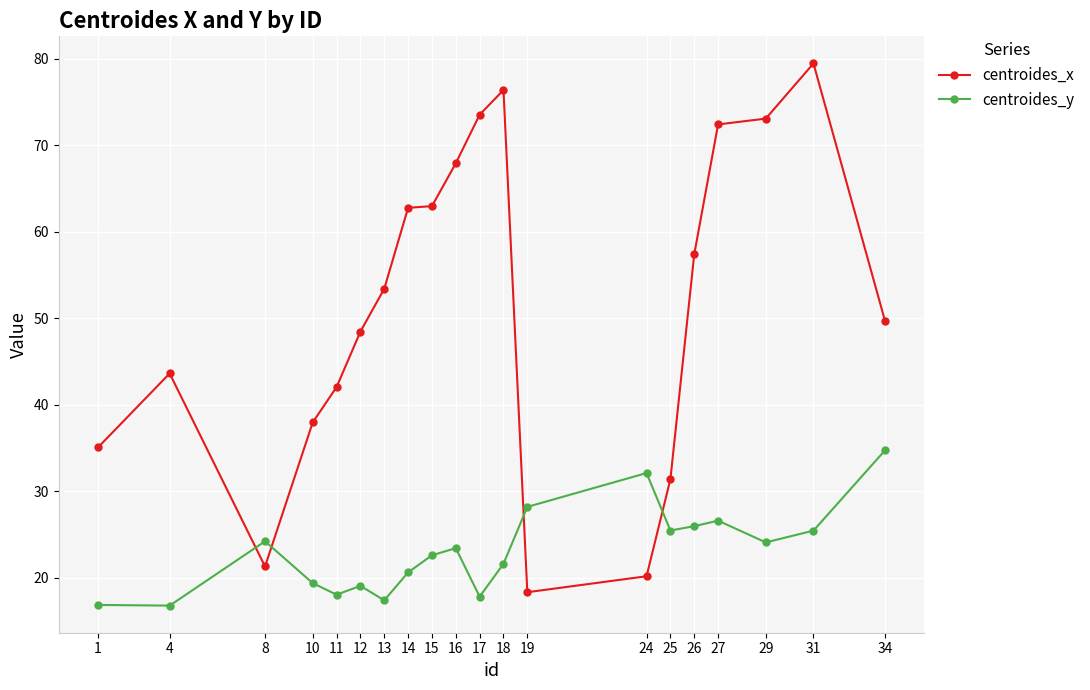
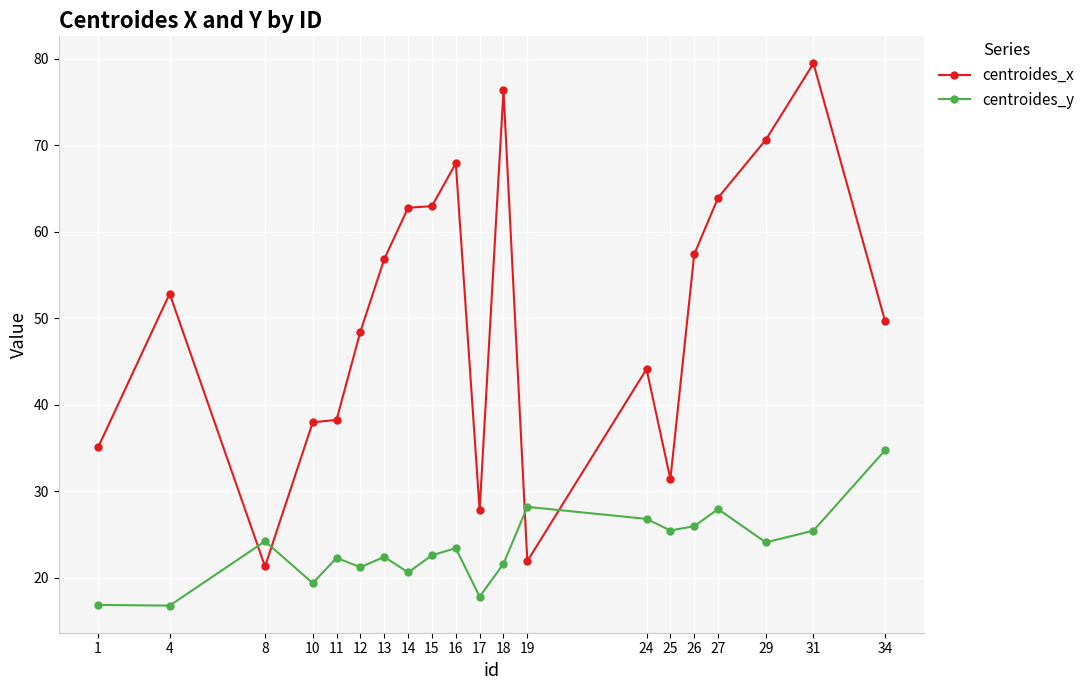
centroides_x, 4: 44 -> 53
centroides_x, 11: 42 -> 38
centroides_y, 11: 18 -> 22
centroides_y, 12: 19 -> 21
centroides_x, 13: 53 -> 57
centroides_y, 13: 17 -> 22
centroides_x, 17: 74 -> 28
centroides_x, 19: 18 -> 22
centroides_x, 24: 20 -> 44
centroides_y, 24: 32 -> 27
centroides_x, 27: 72 -> 64
centroides_y, 27: 27 -> 28
centroides_x, 29: 73 -> 71
